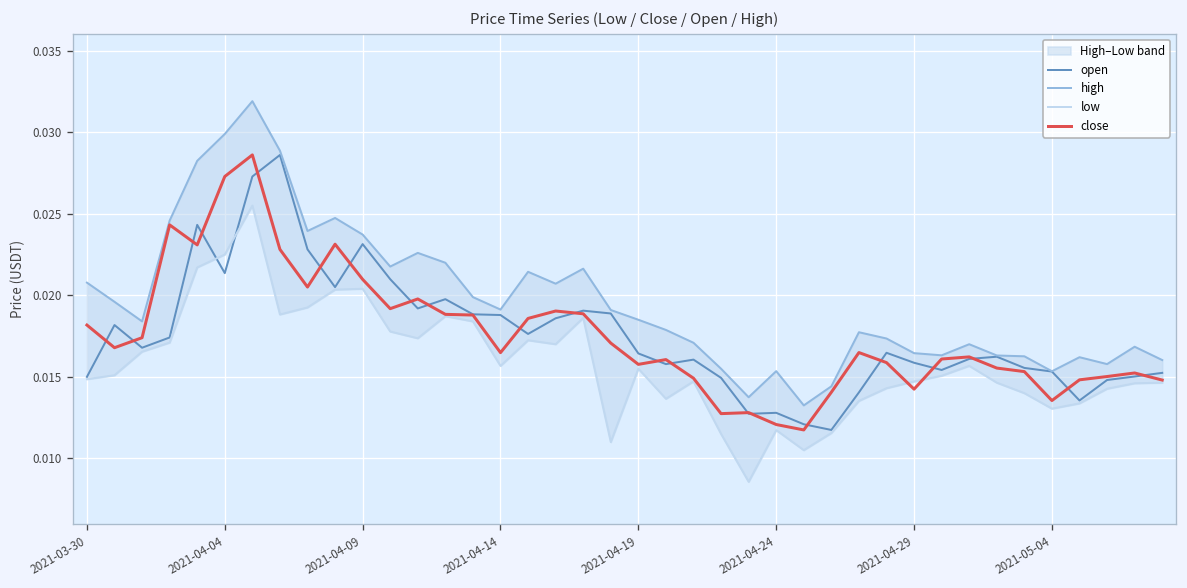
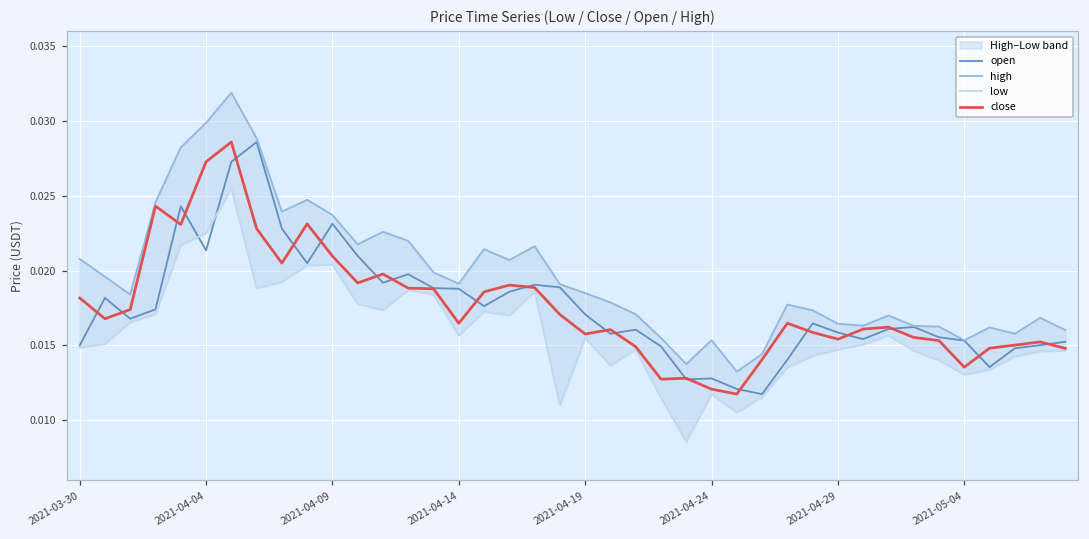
open, 2021-04-19: 0.0164 -> 0.0171
close, 2021-04-29: 0.0142 -> 0.0154
